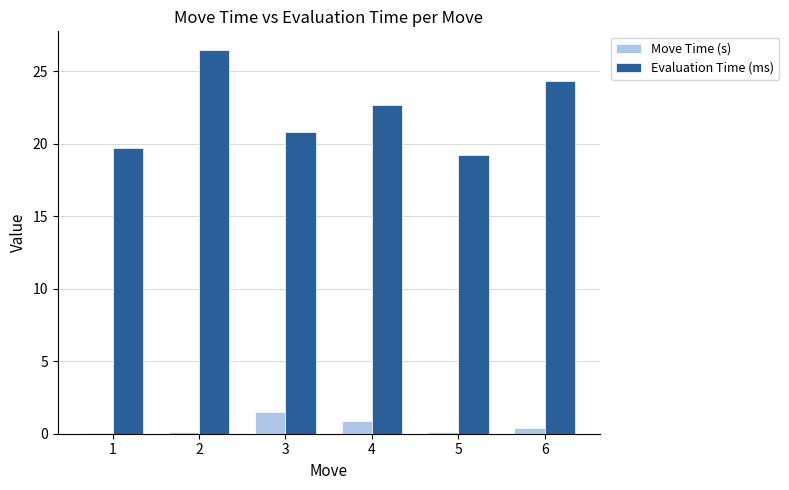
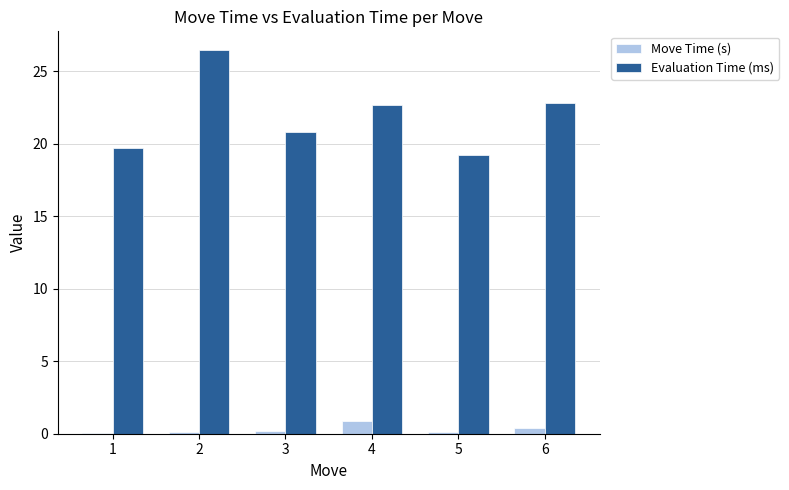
Move Time (s), 3: 1.5 -> 0.2
Evaluation Time (ms), 6: 24.3 -> 22.8
